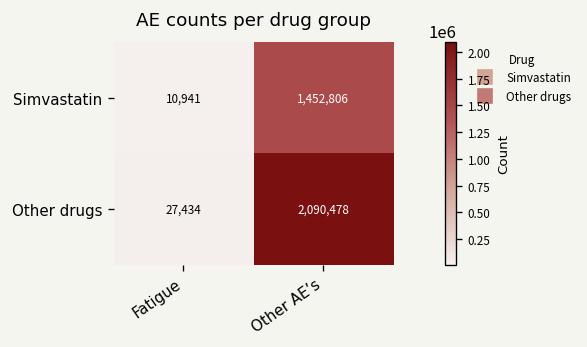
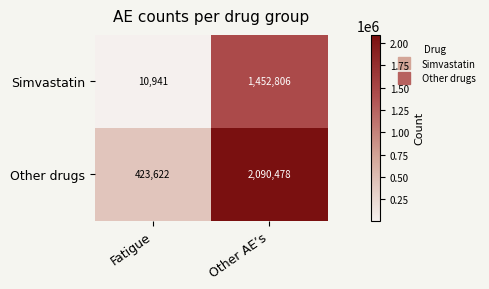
Other drugs, Fatigue: 27,434 -> 423,622
